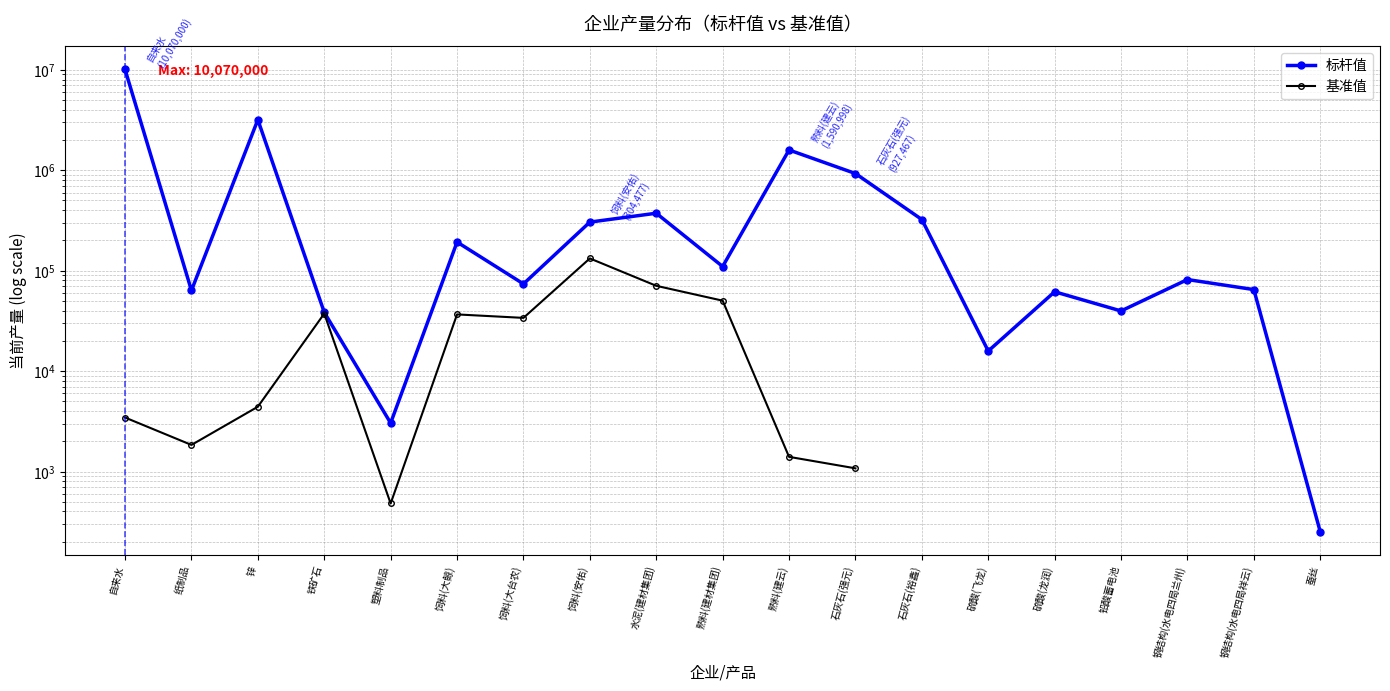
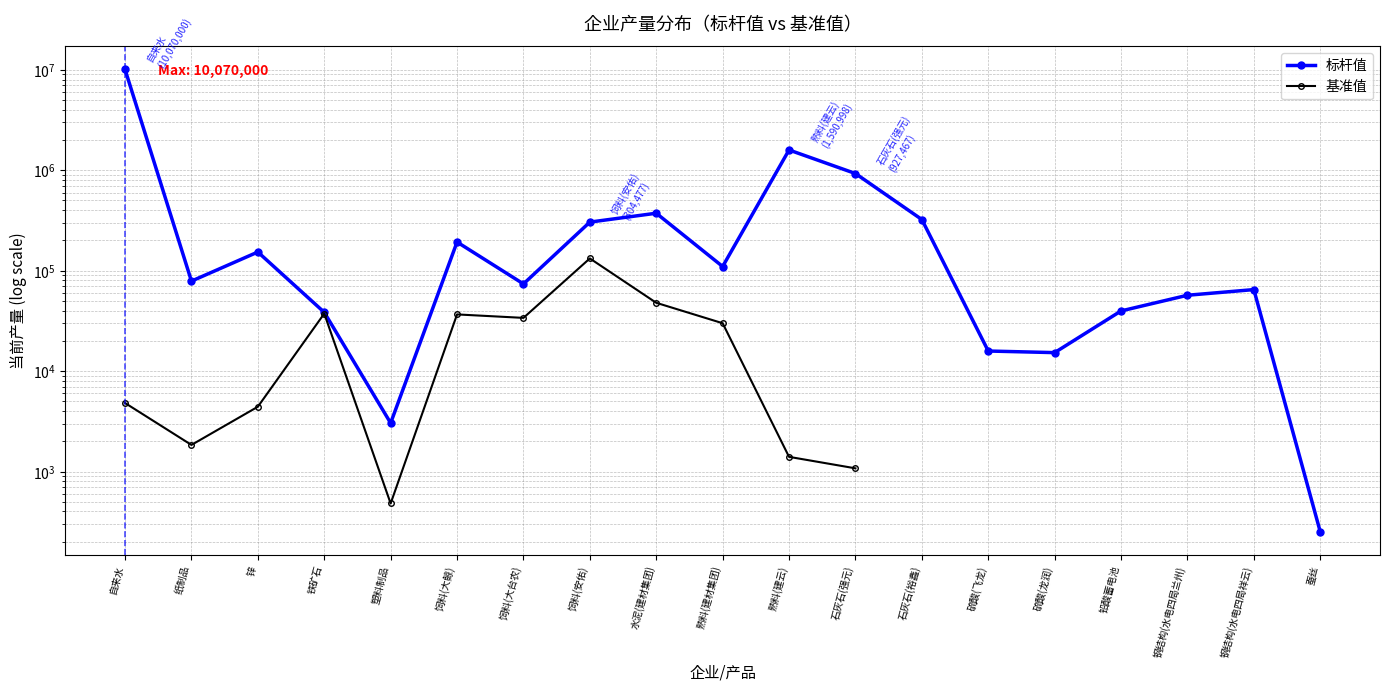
基准值, 自来水: 3400 -> 5000
标杆值, 纸制品: 60000 -> 80000
标杆值, 锌: 3200000 -> 150000
基准值, 水泥(建材集团): 70000 -> 50000
基准值, 熟料(建材集团): 50000 -> 30000
标杆值, 硫酸(龙润): 60000 -> 15000
标杆值, 钢结构(水电四局兰州): 80000 -> 60000
